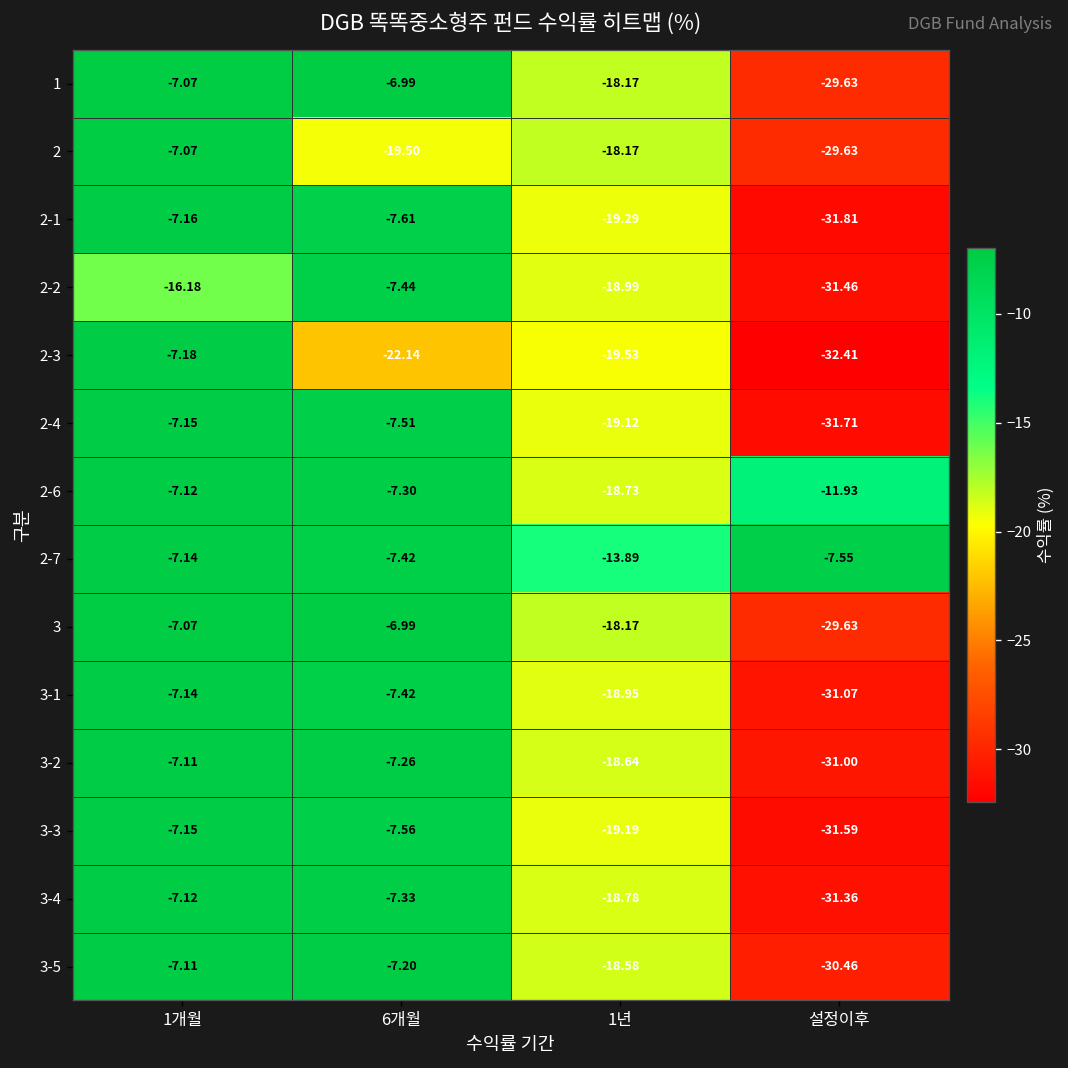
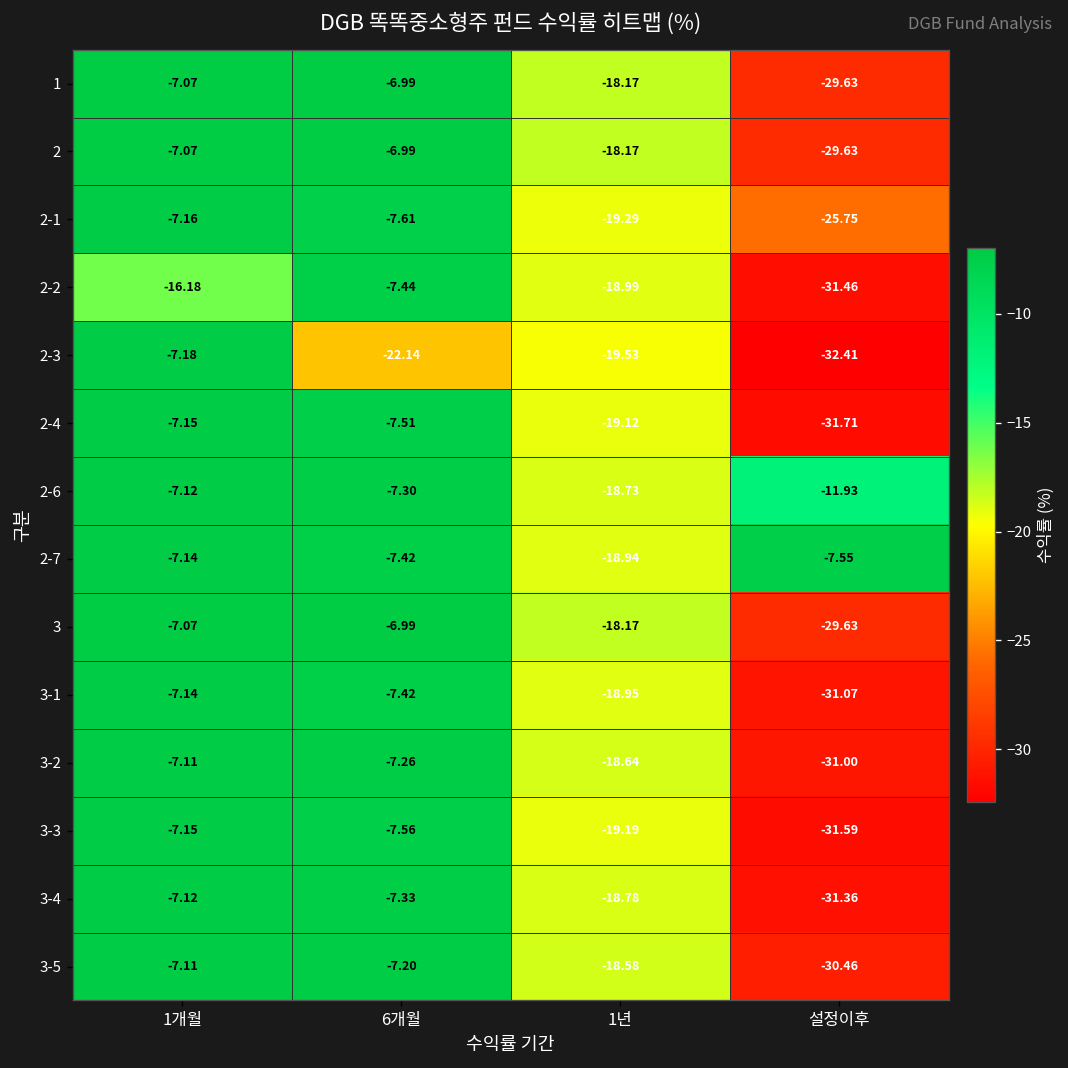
2, 6개월: -19.50 -> -6.99
2-1, 설정이후: -31.81 -> -25.75
2-7, 1년: -13.89 -> -18.94
